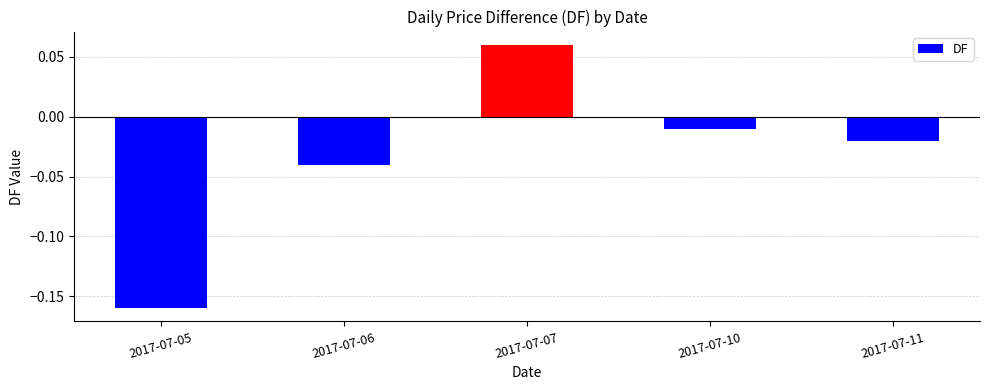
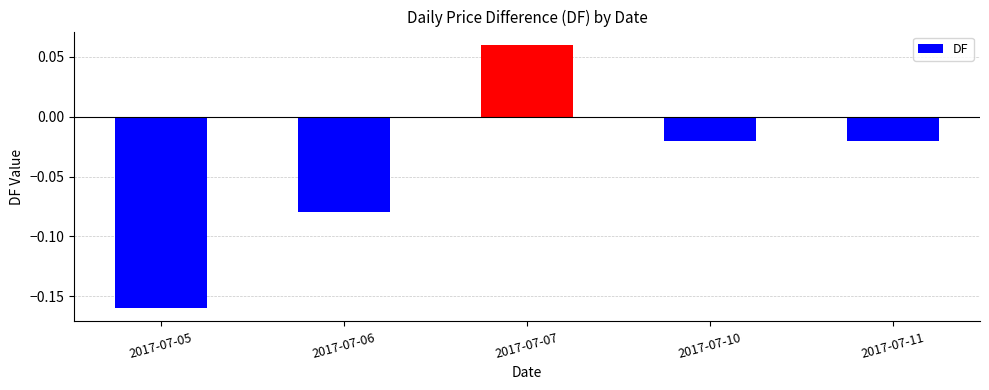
2017-07-06: -0.04 -> -0.08
2017-07-10: -0.01 -> -0.02
